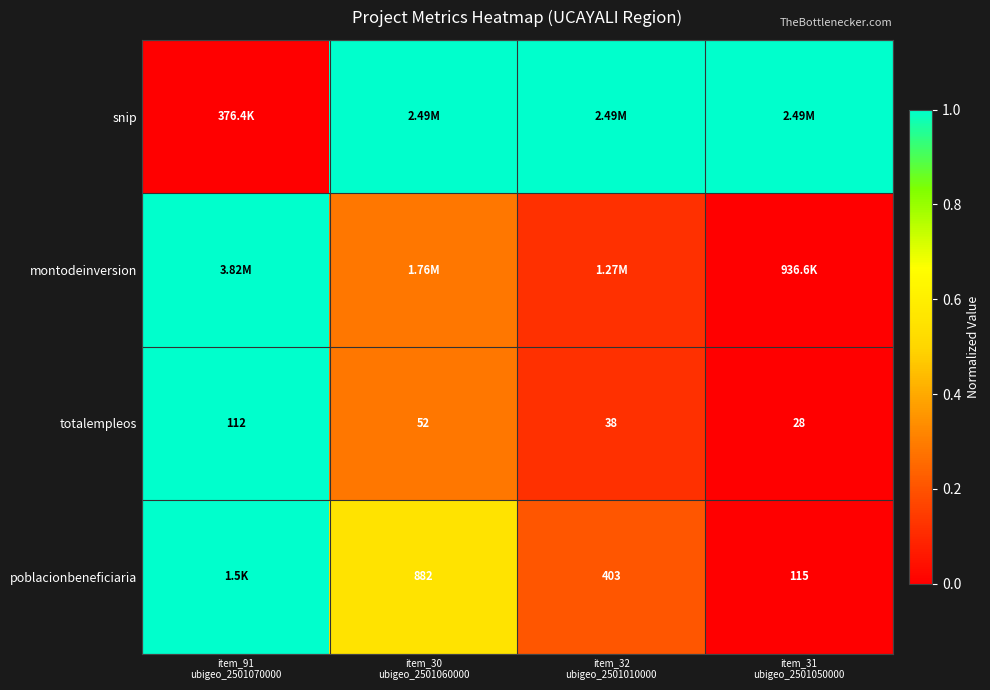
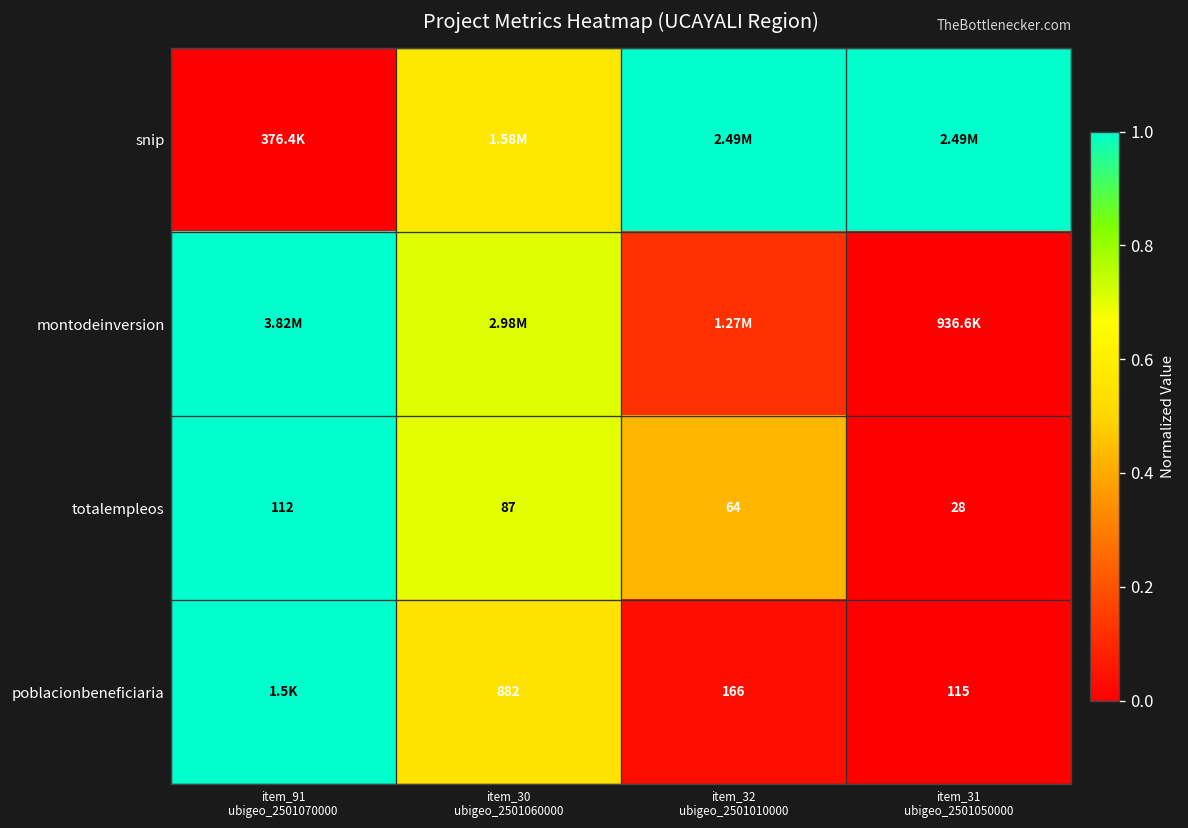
snip, item_30 ubigeo_2501060000: 2.49M -> 1.58M
montodeinversion, item_30 ubigeo_2501060000: 1.76M -> 2.98M
totalempleos, item_30 ubigeo_2501060000: 52 -> 87
totalempleos, item_32 ubigeo_2501010000: 38 -> 64
poblacionbeneficiaria, item_32 ubigeo_2501010000: 403 -> 166
